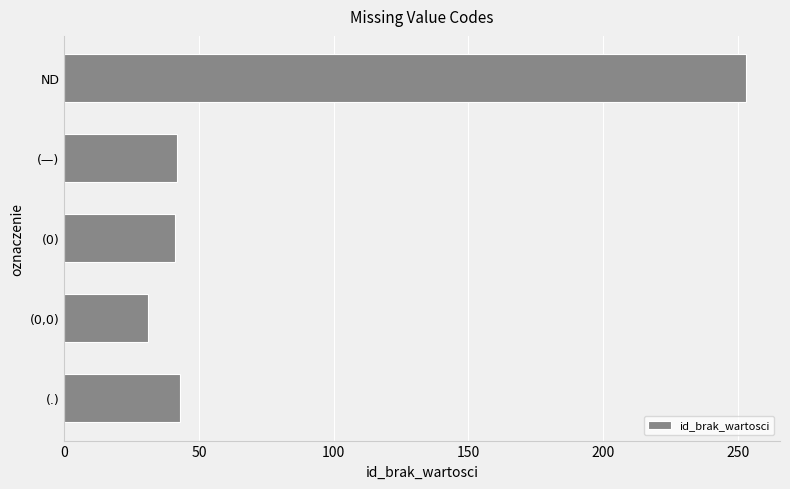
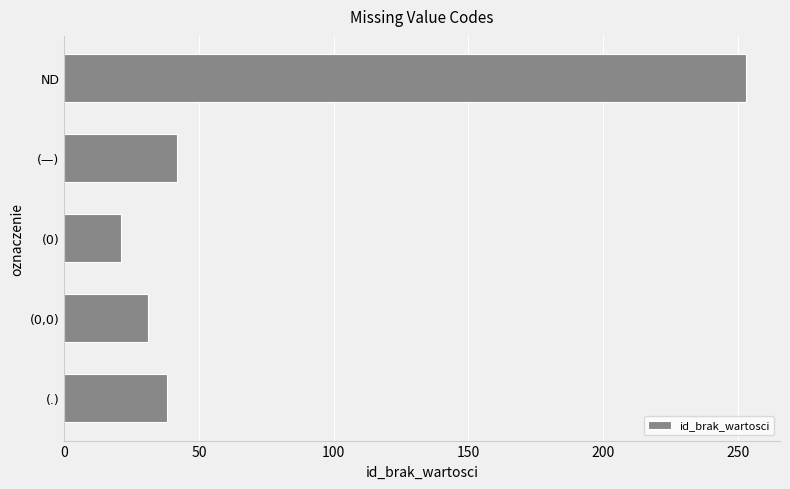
(0): 41 -> 21
(.): 43 -> 38
